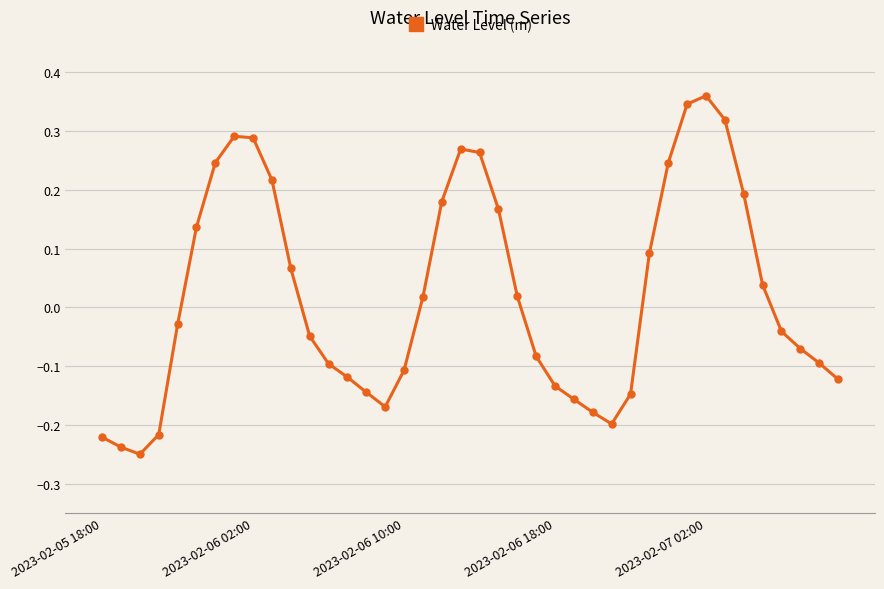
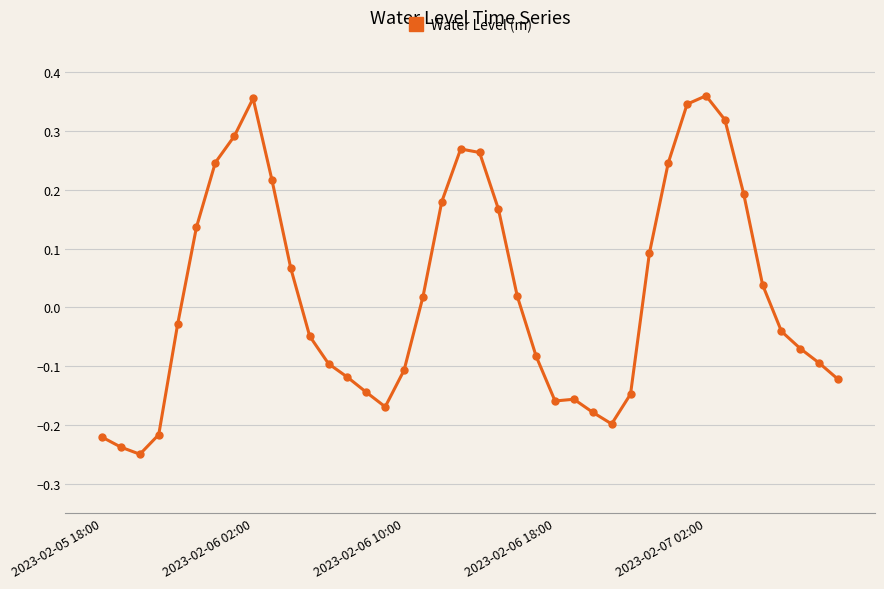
2023-02-06 02:00: 0.29 -> 0.35
2023-02-06 18:00: -0.13 -> -0.16
